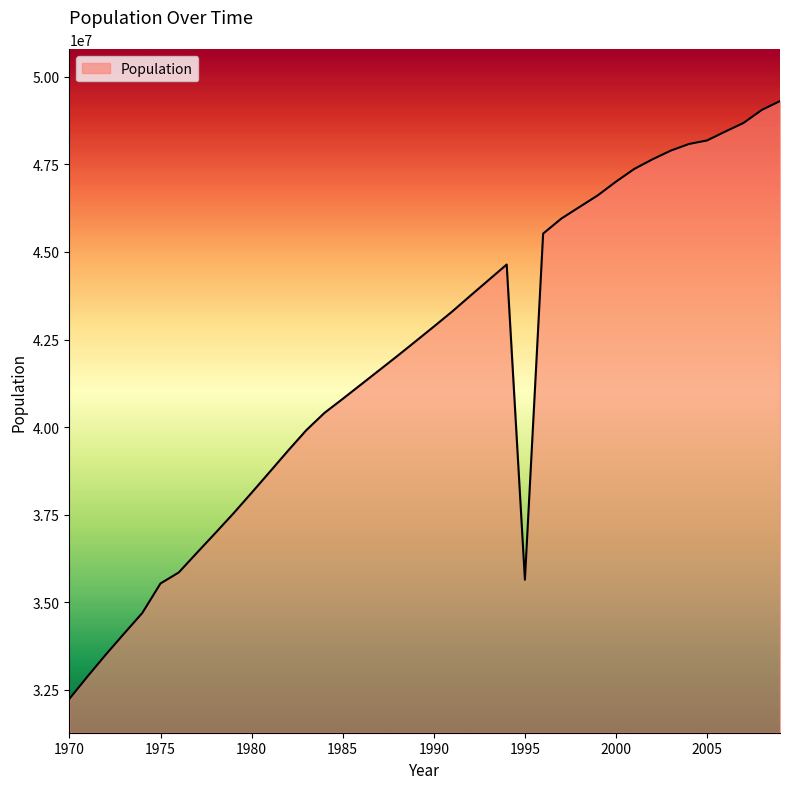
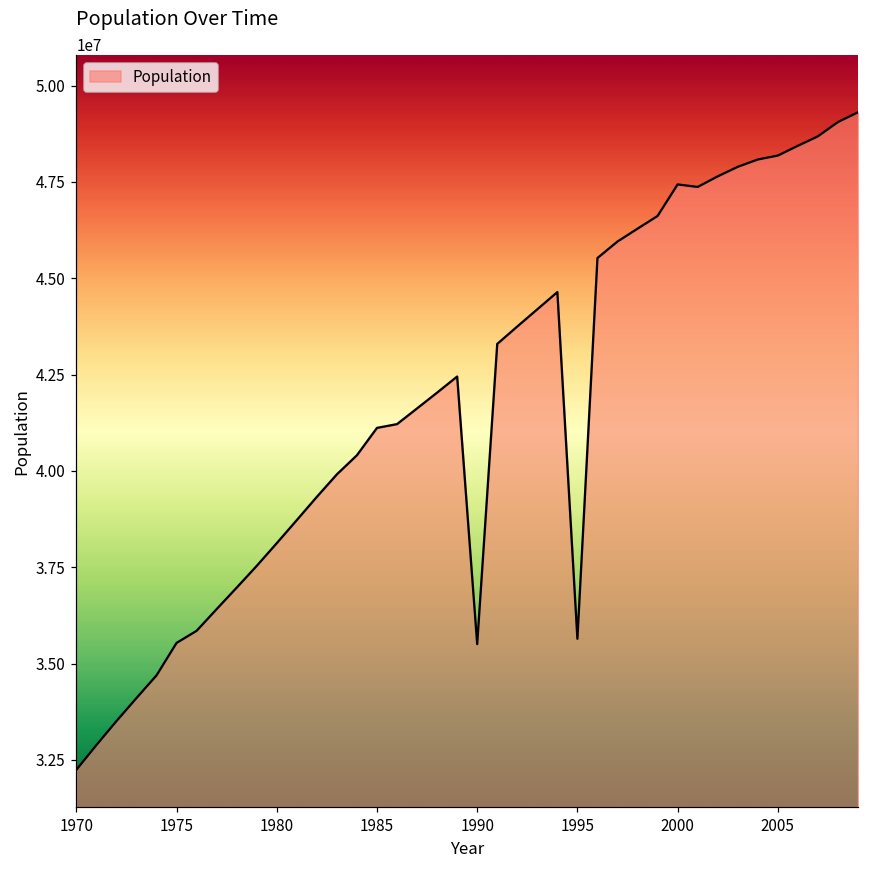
1985: 40800000 -> 41100000
1990: 42900000 -> 35500000
2000: 47000000 -> 47400000
